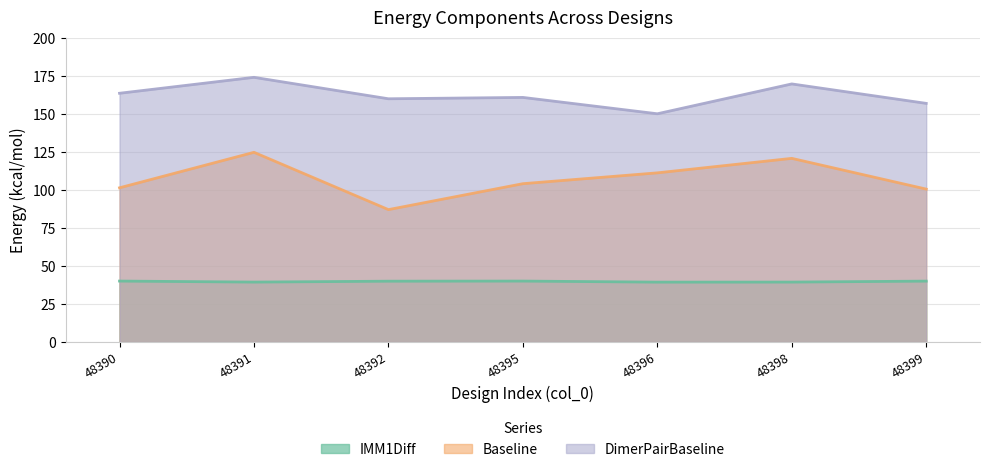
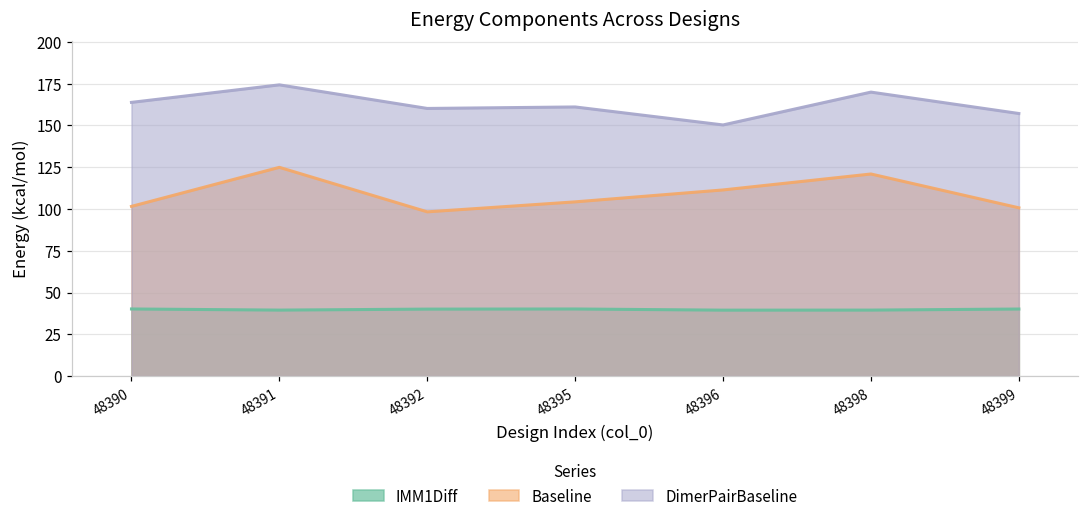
Baseline, 48392: 87 -> 98
